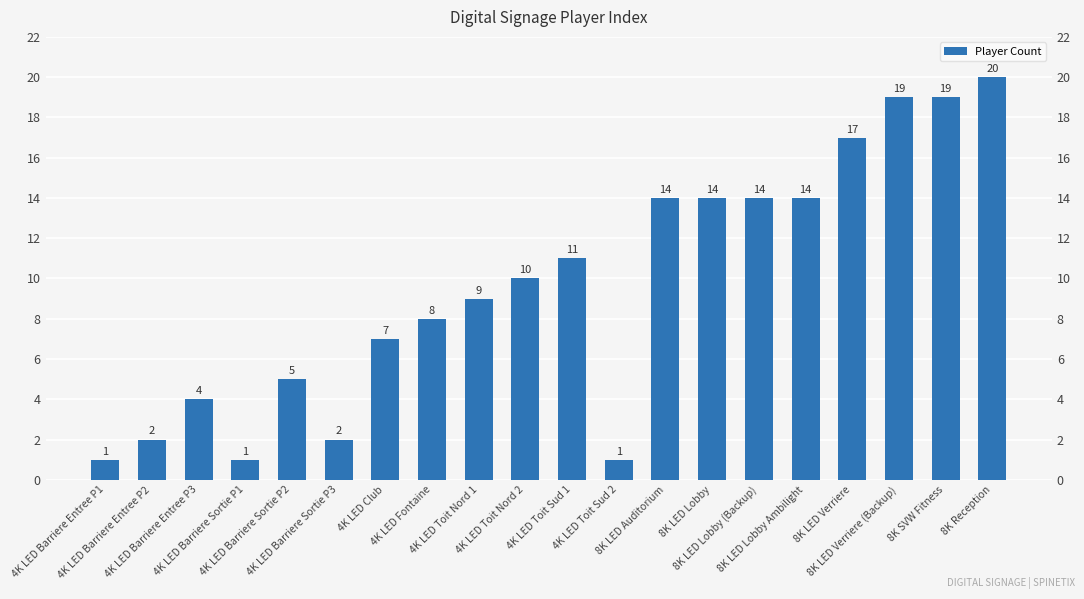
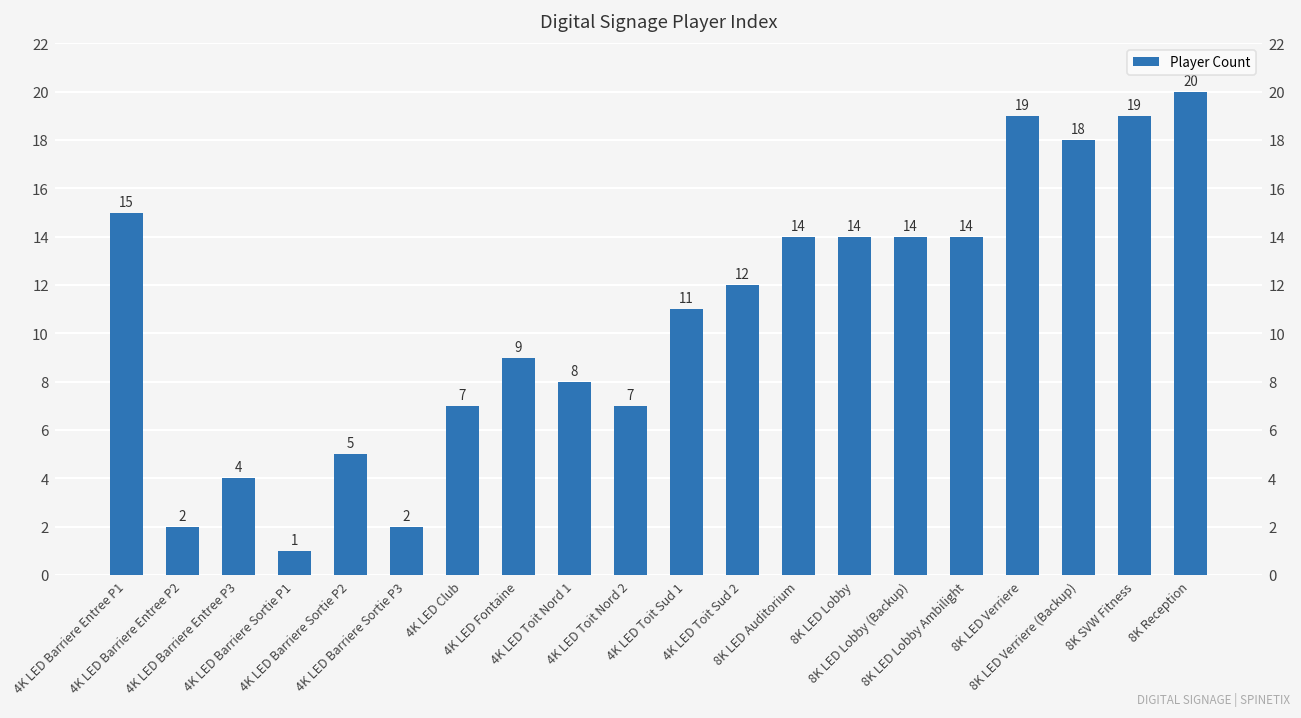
4K LED Barriere Entree P1: 1 -> 15
4K LED Fontaine: 8 -> 9
4K LED Toit Nord 1: 9 -> 8
4K LED Toit Nord 2: 10 -> 7
4K LED Toit Sud 2: 1 -> 12
8K LED Verriere: 17 -> 19
8K LED Verriere (Backup): 19 -> 18
